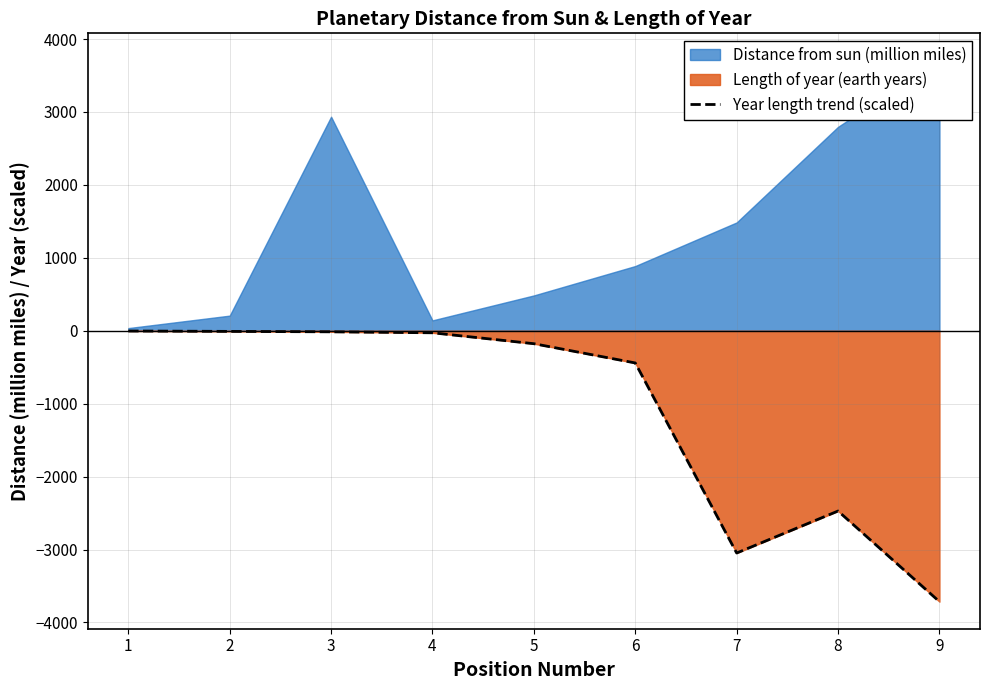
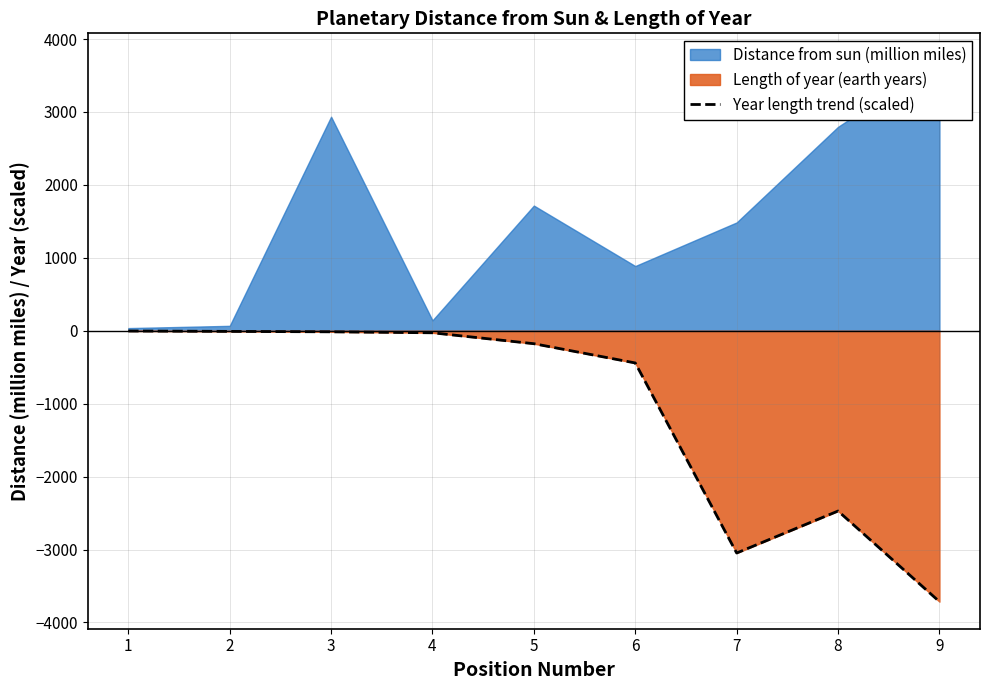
Distance from sun (million miles), 2: 200 -> 100
Distance from sun (million miles), 5: 500 -> 1700
